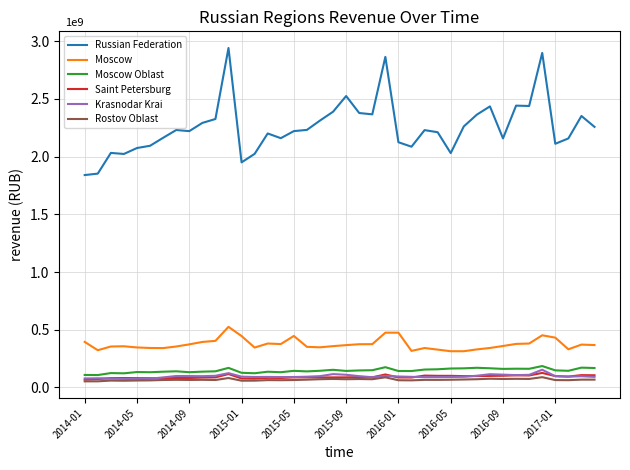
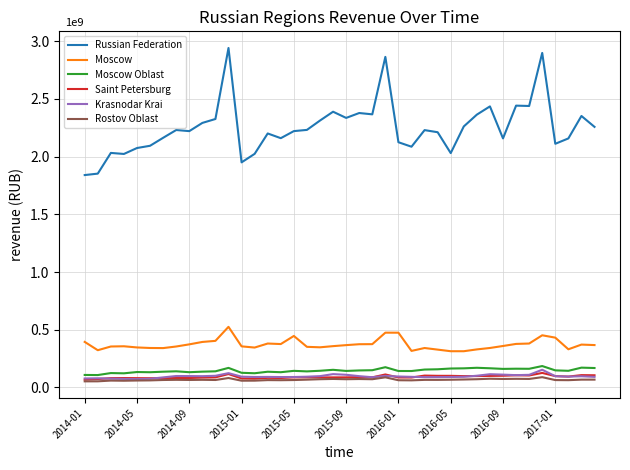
Moscow, 2015-01: 0.45 -> 0.36
Russian Federation, 2015-09: 2.53 -> 2.34
